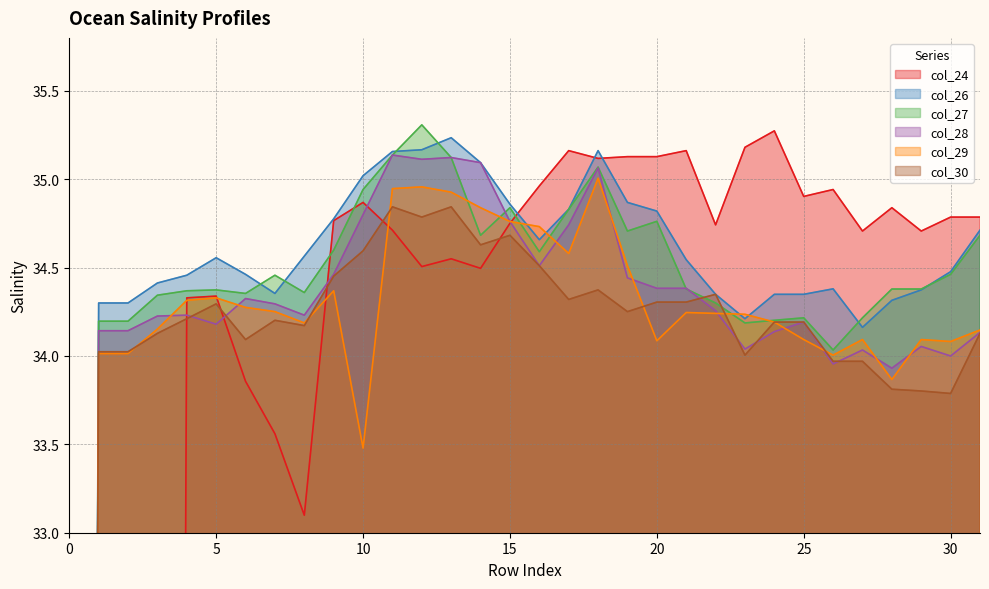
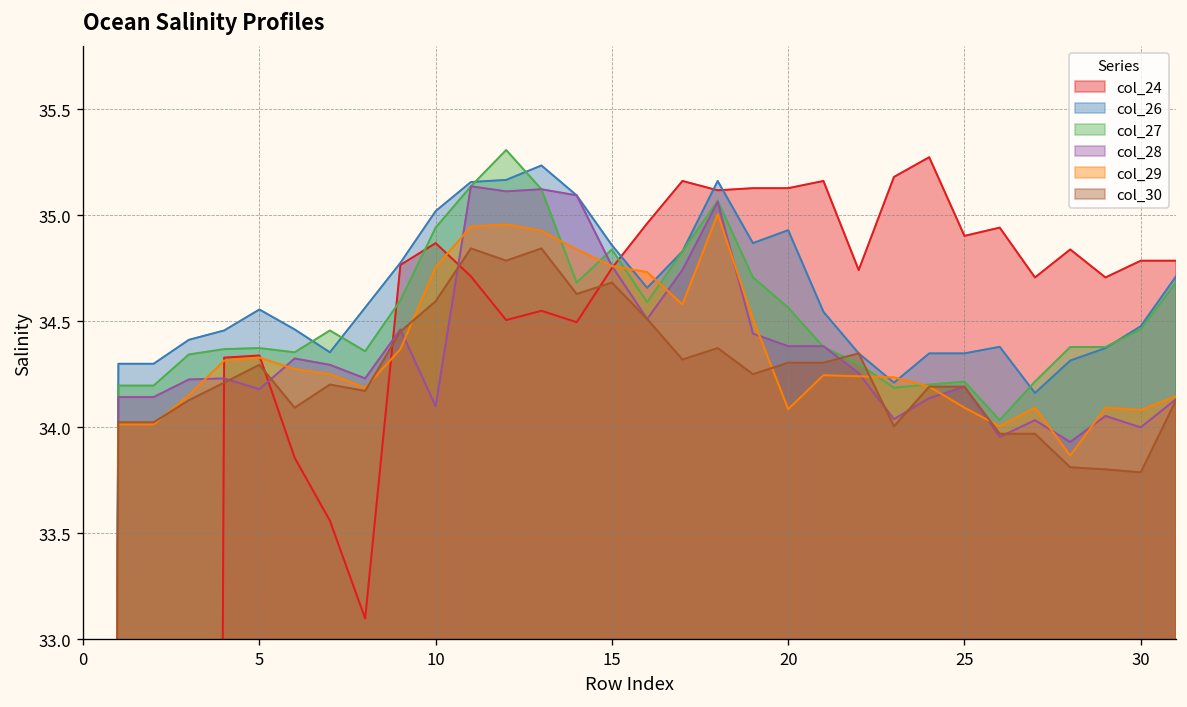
col_28, 10: 34.8 -> 34.1
col_29, 10: 33.48 -> 34.76
col_26, 20: 34.82 -> 34.93
col_27, 20: 34.76 -> 34.57
